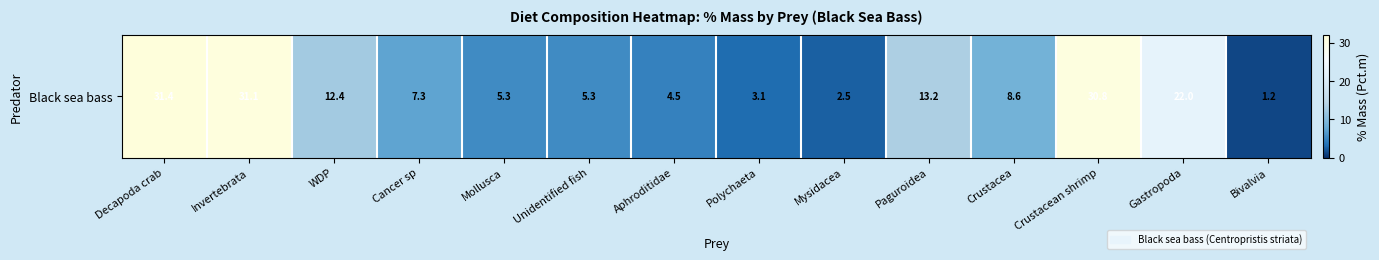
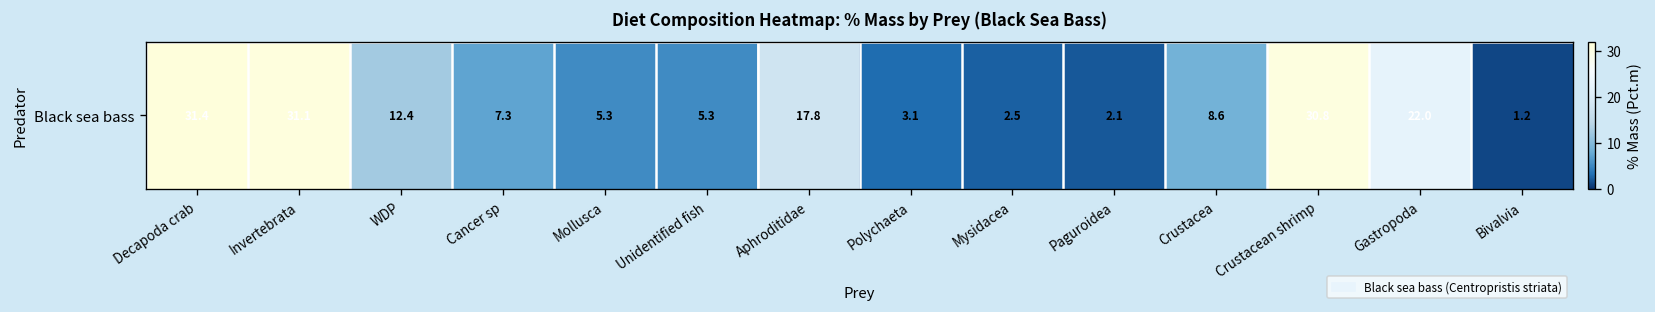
Black sea bass, Aphroditidae: 4.5 -> 17.8
Black sea bass, Paguroidea: 13.2 -> 2.1
